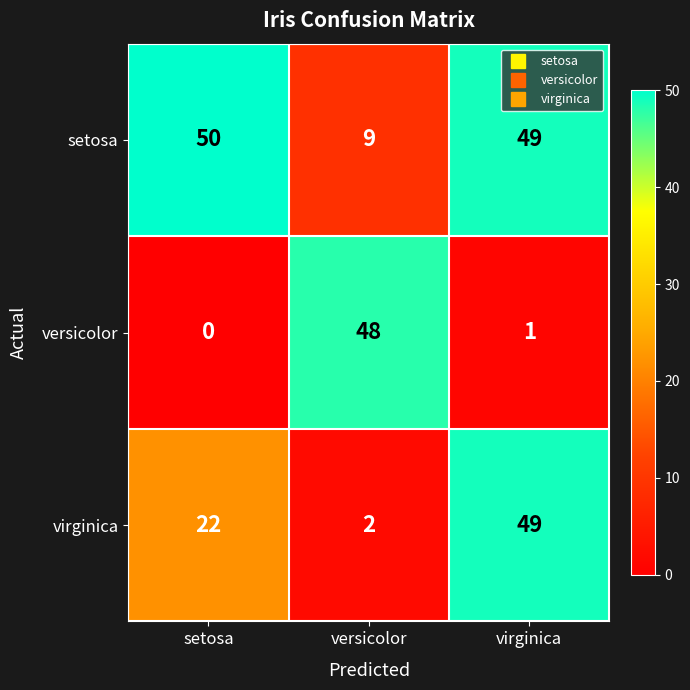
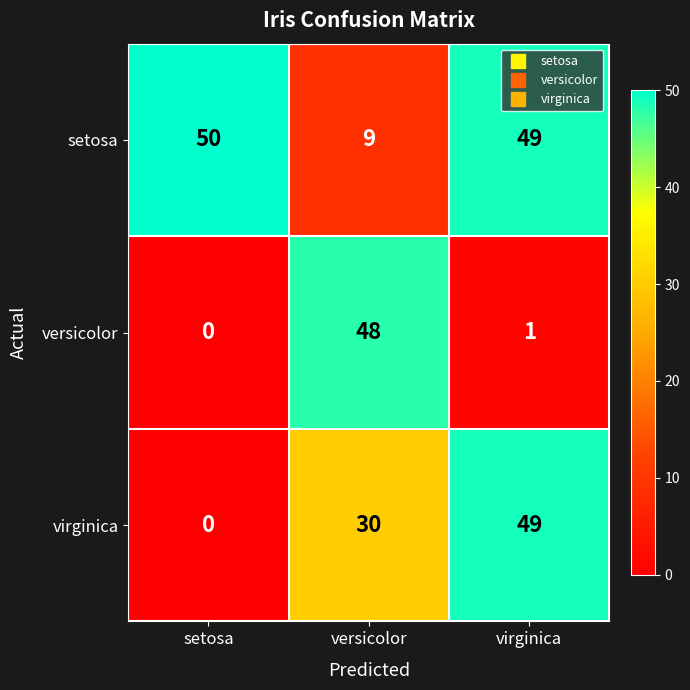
virginica, setosa: 22 -> 0
virginica, versicolor: 2 -> 30
